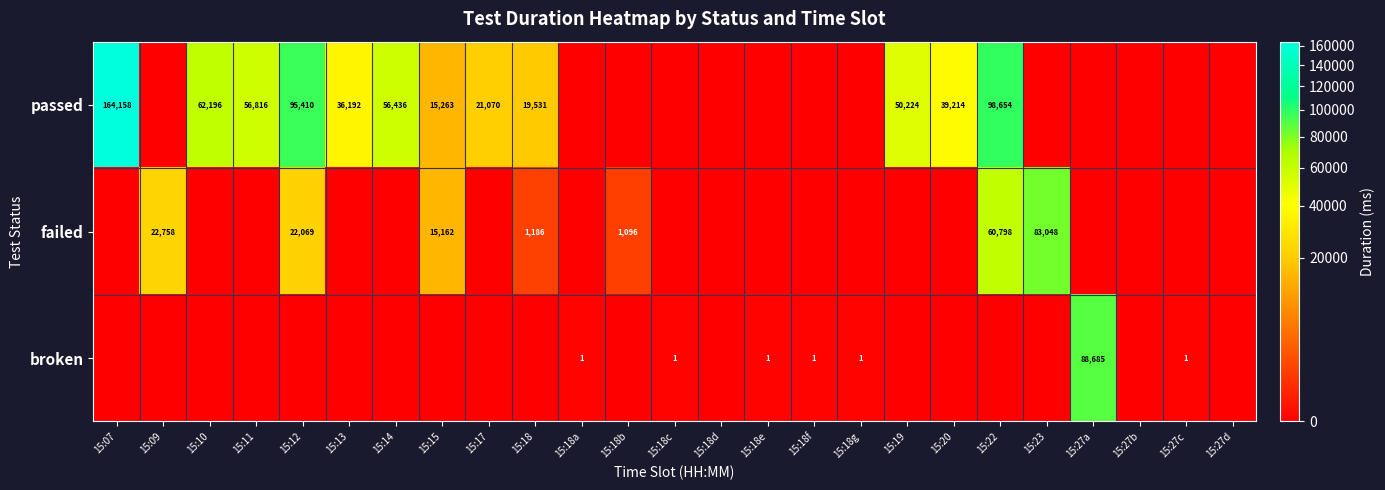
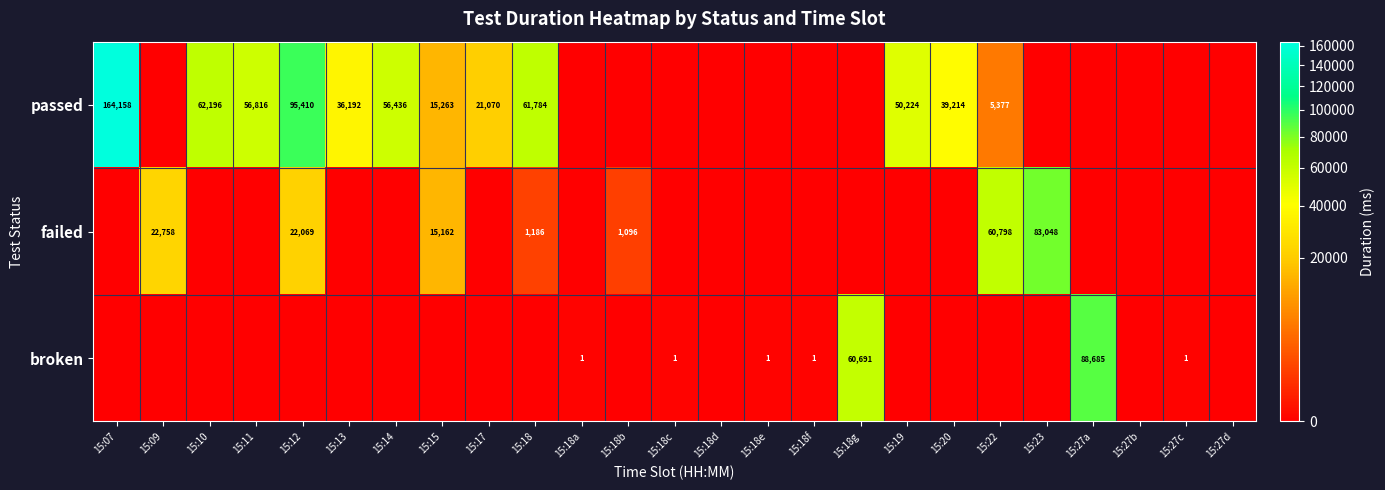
passed, 15:18: 19,531 -> 61,784
passed, 15:22: 98,654 -> 5,377
broken, 15:18g: 1 -> 60,691
